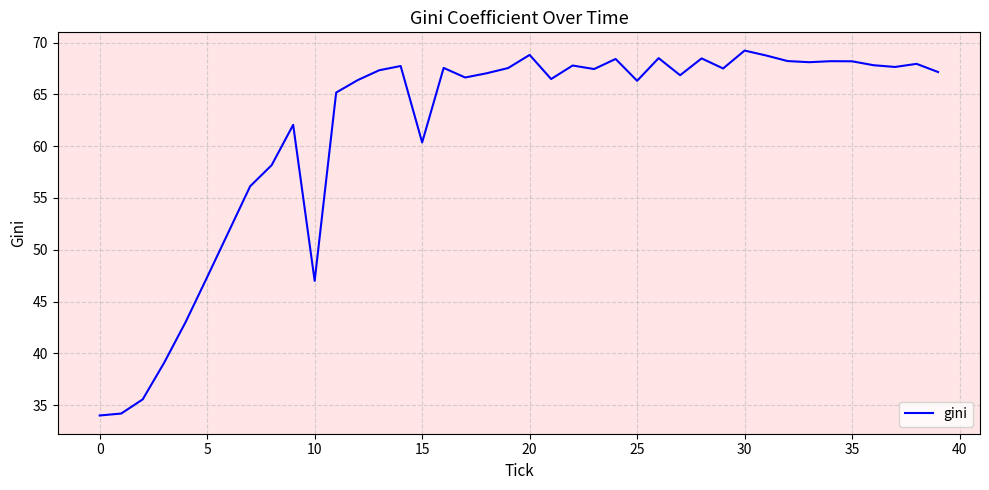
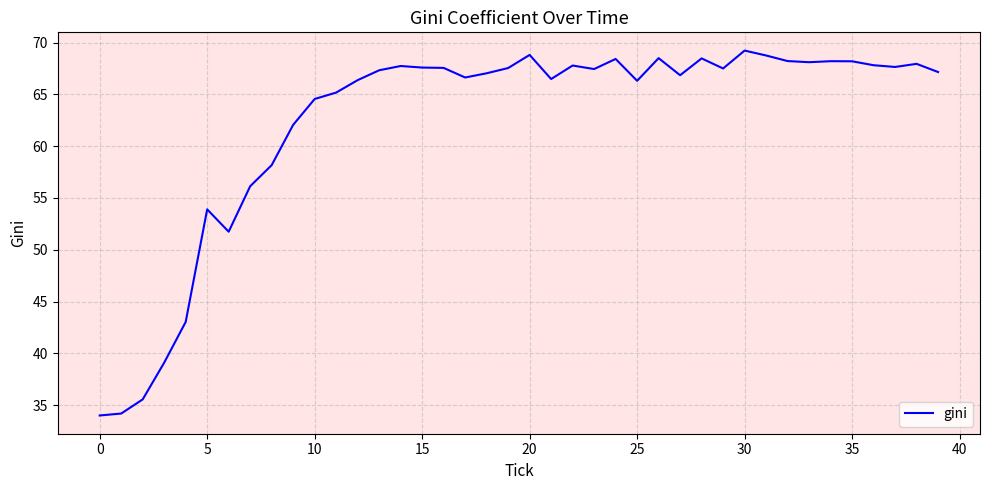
5: 47.4 -> 53.9
10: 47.0 -> 64.6
15: 60.4 -> 67.6
